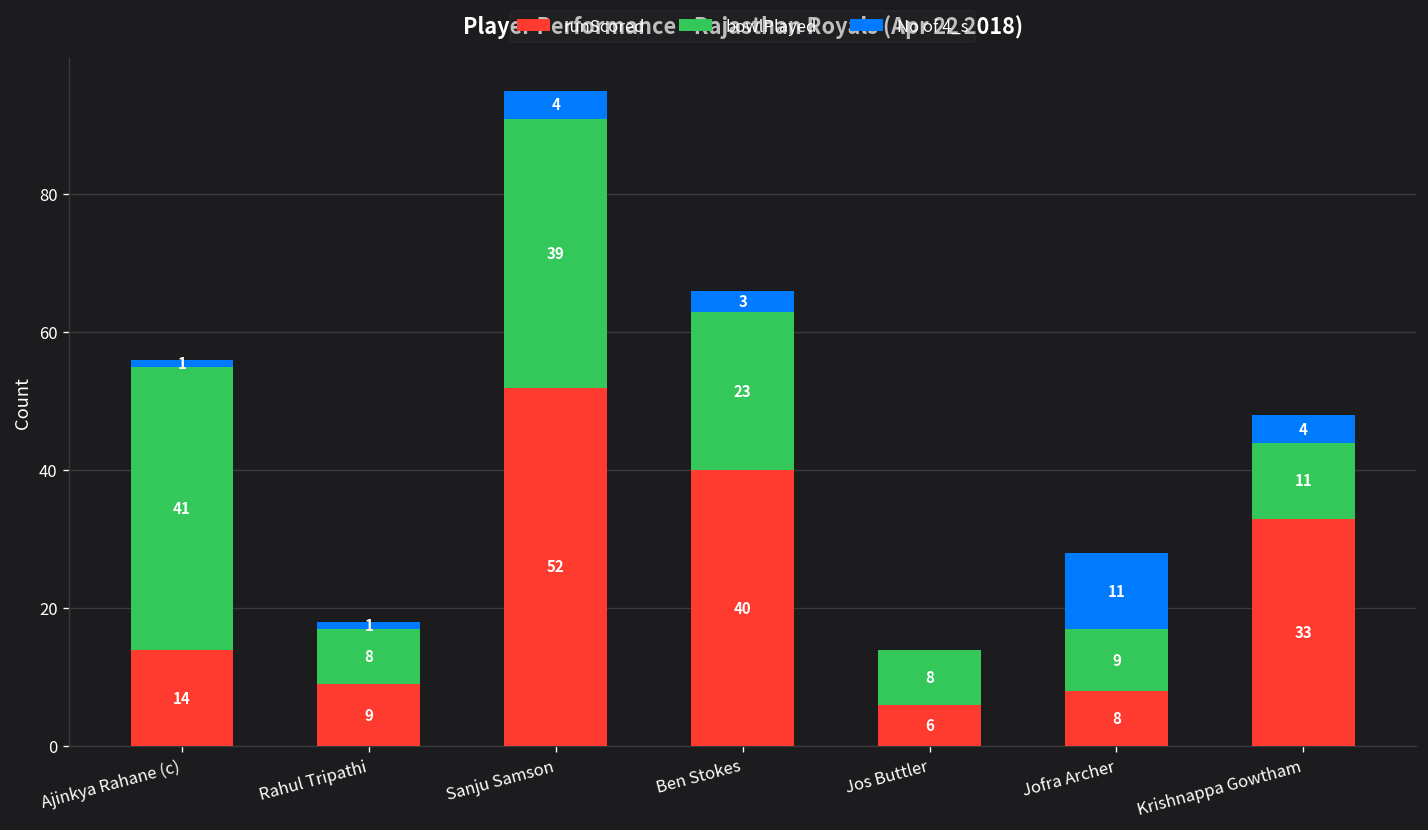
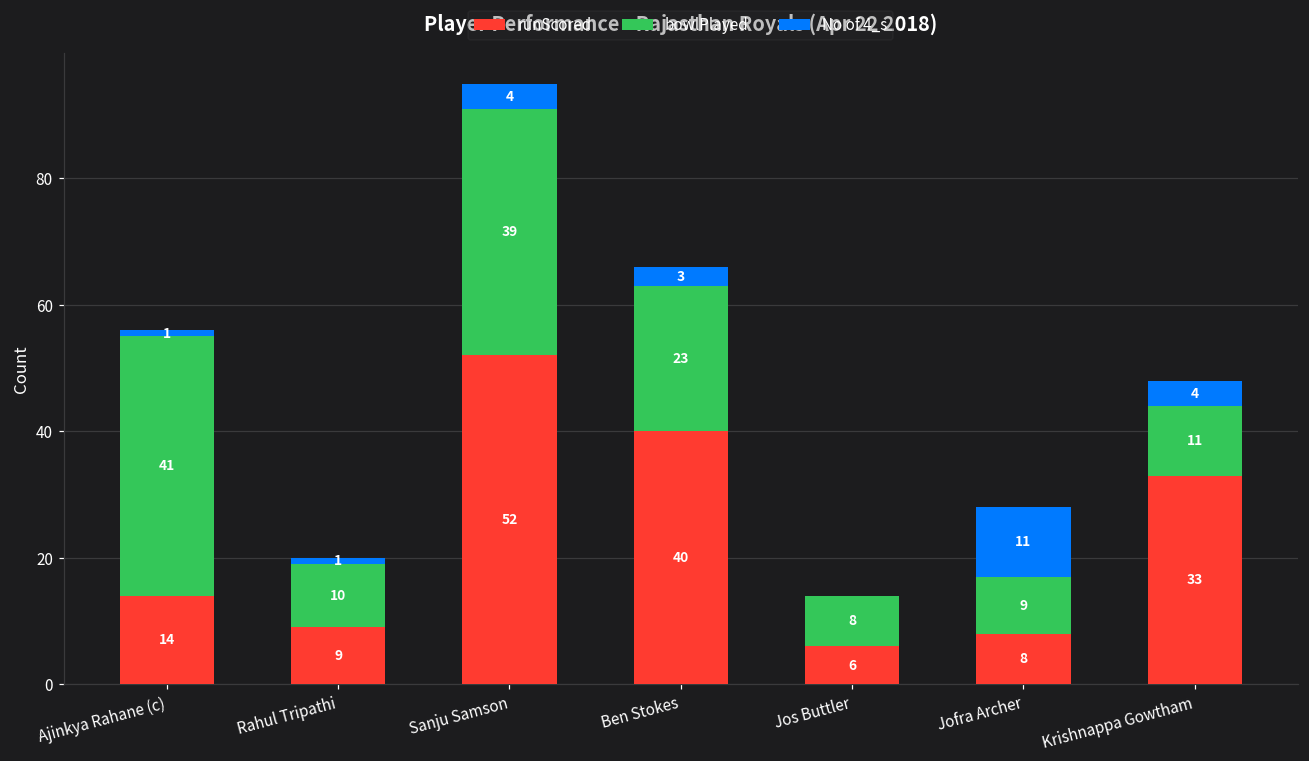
bowlPlayed, Rahul Tripathi: 8 -> 10
